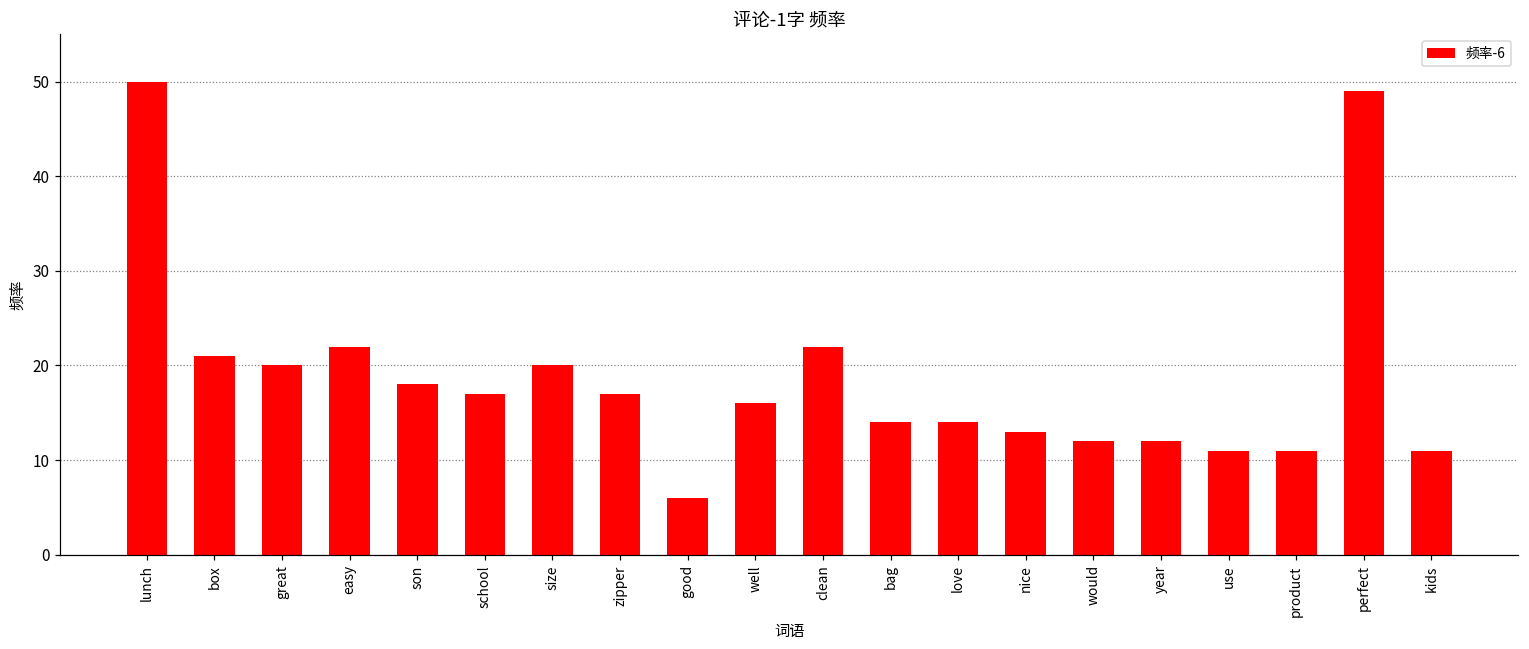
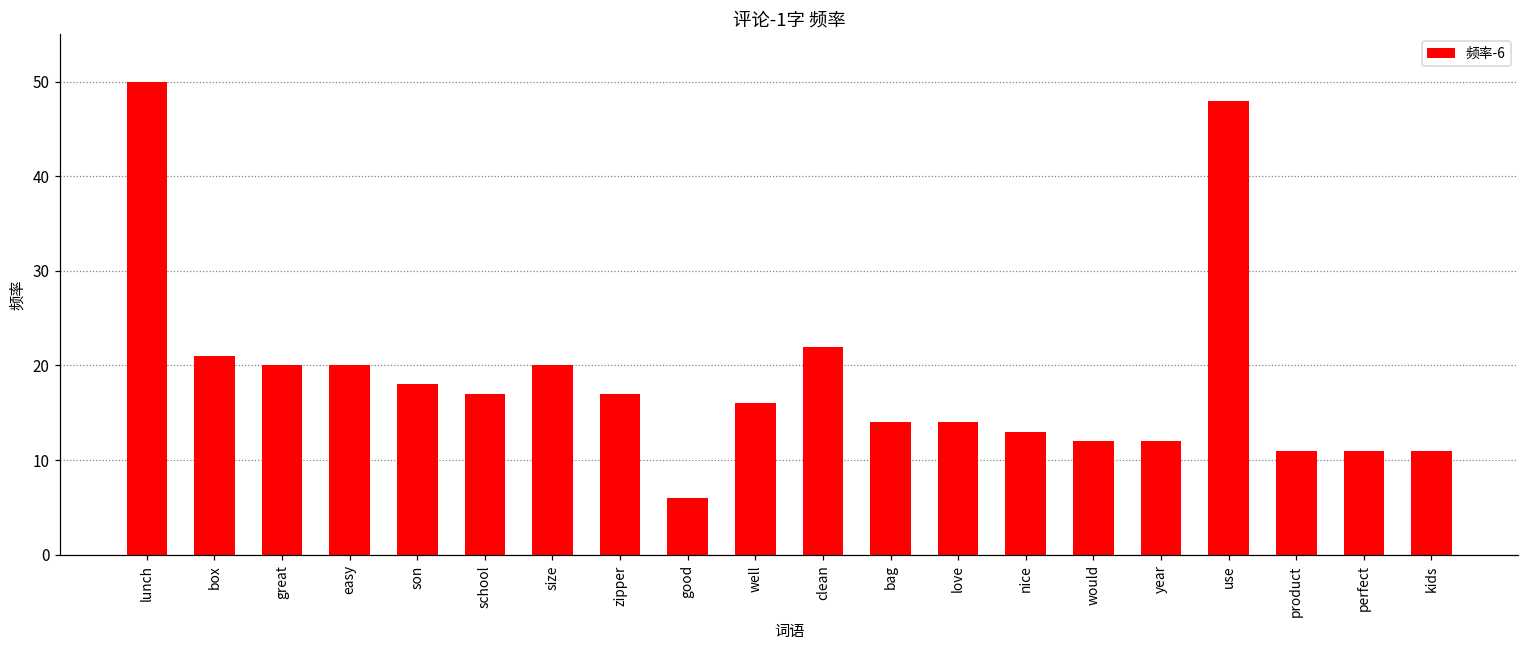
easy: 22 -> 20
use: 11 -> 48
perfect: 49 -> 11
